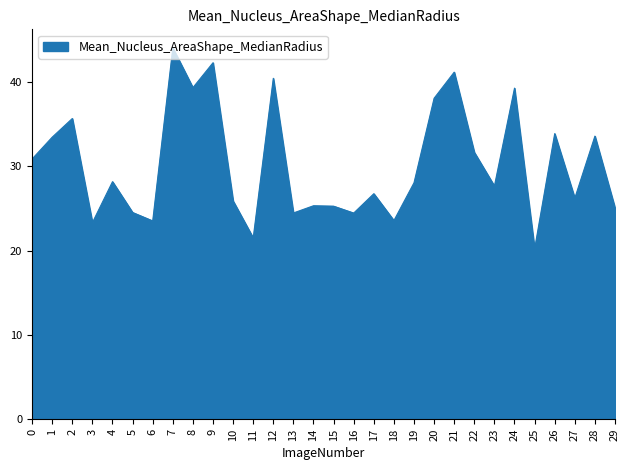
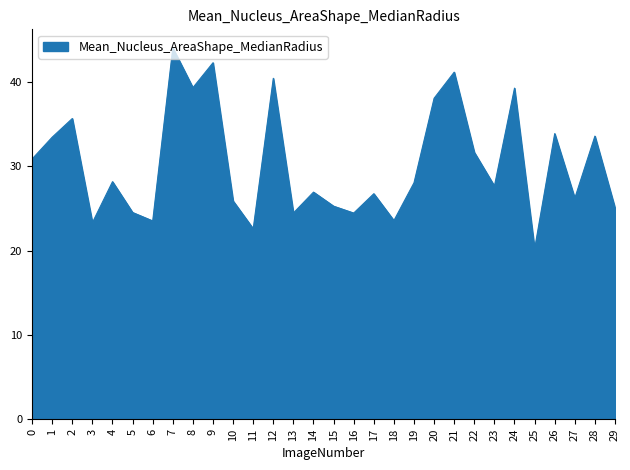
11: 21 -> 23
14: 25 -> 27
